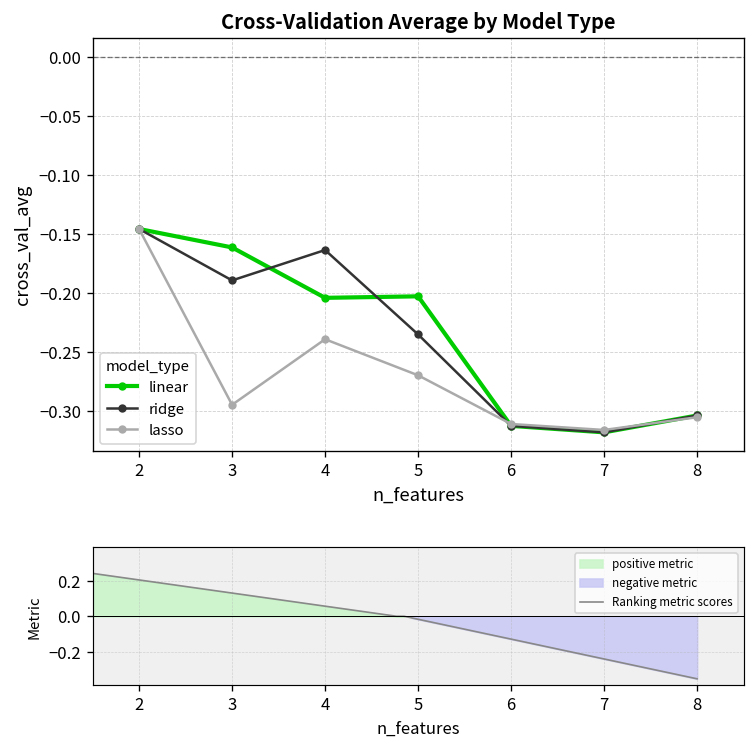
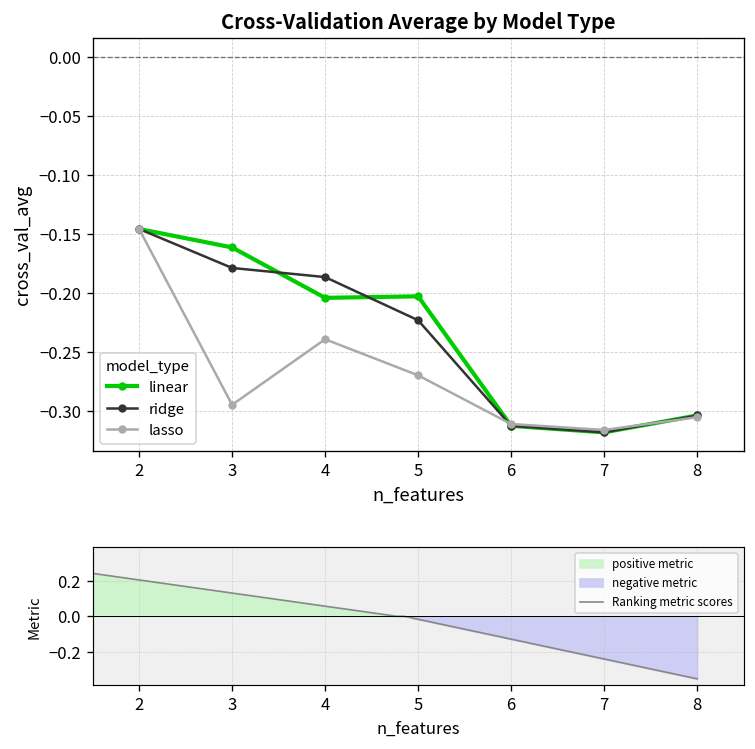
Cross-Validation Average by Model Type, ridge, 3: -0.19 -> -0.18
Cross-Validation Average by Model Type, ridge, 4: -0.16 -> -0.19
Cross-Validation Average by Model Type, ridge, 5: -0.23 -> -0.22
